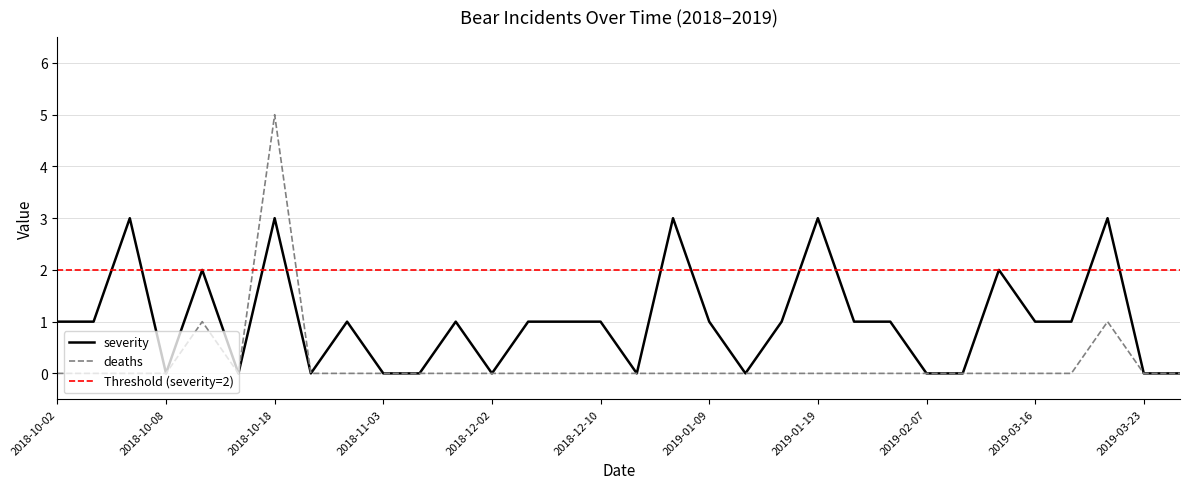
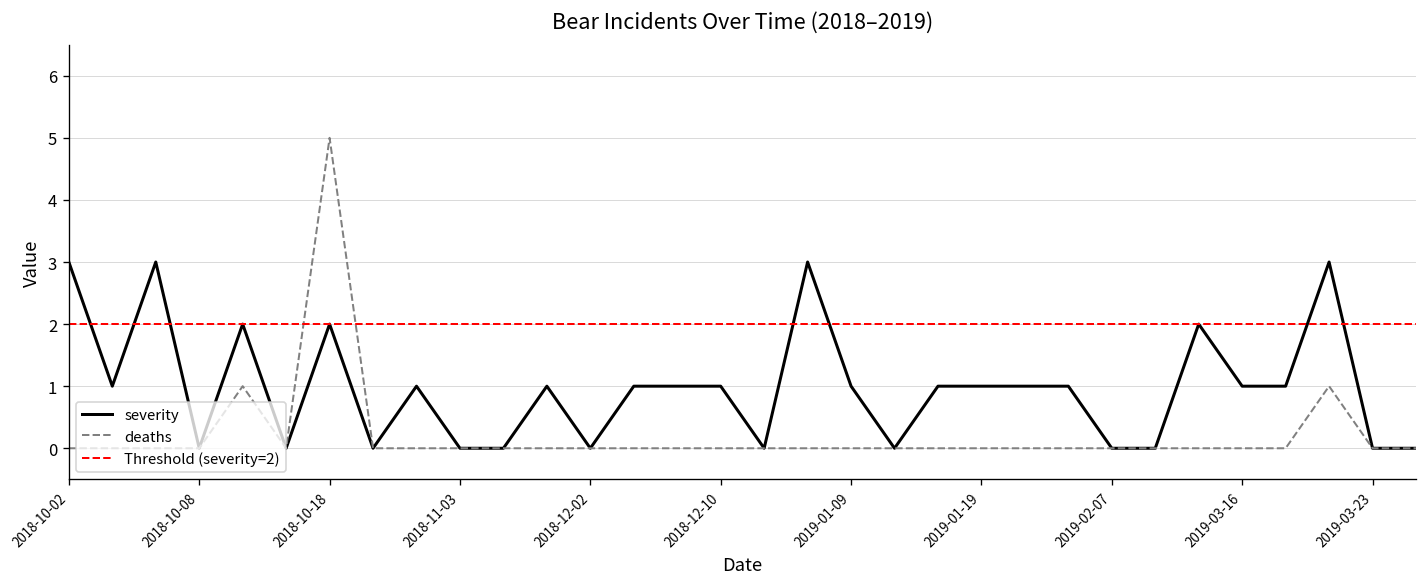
severity, 2018-10-02: 1 -> 3
severity, 2018-10-18: 3 -> 2
severity, 2019-01-19: 3 -> 1
